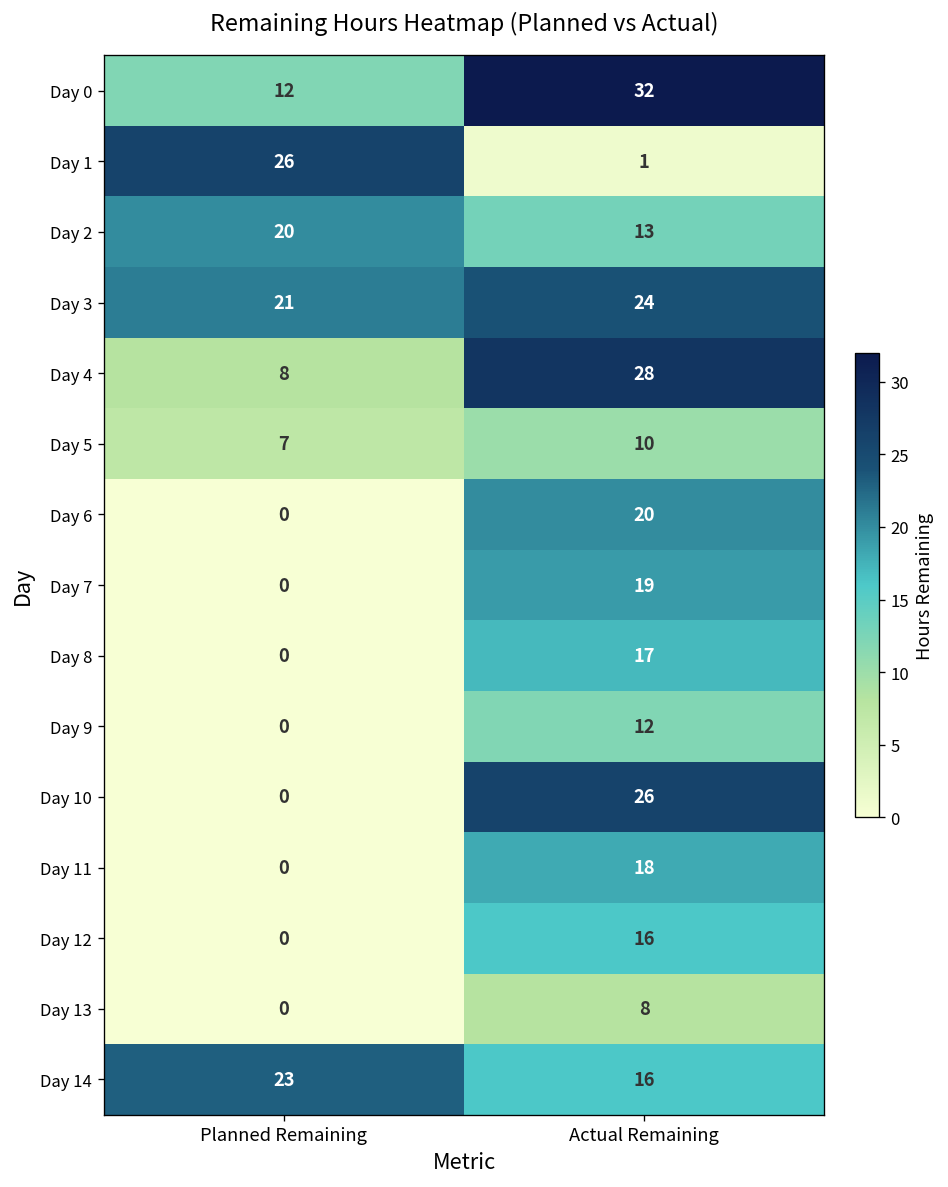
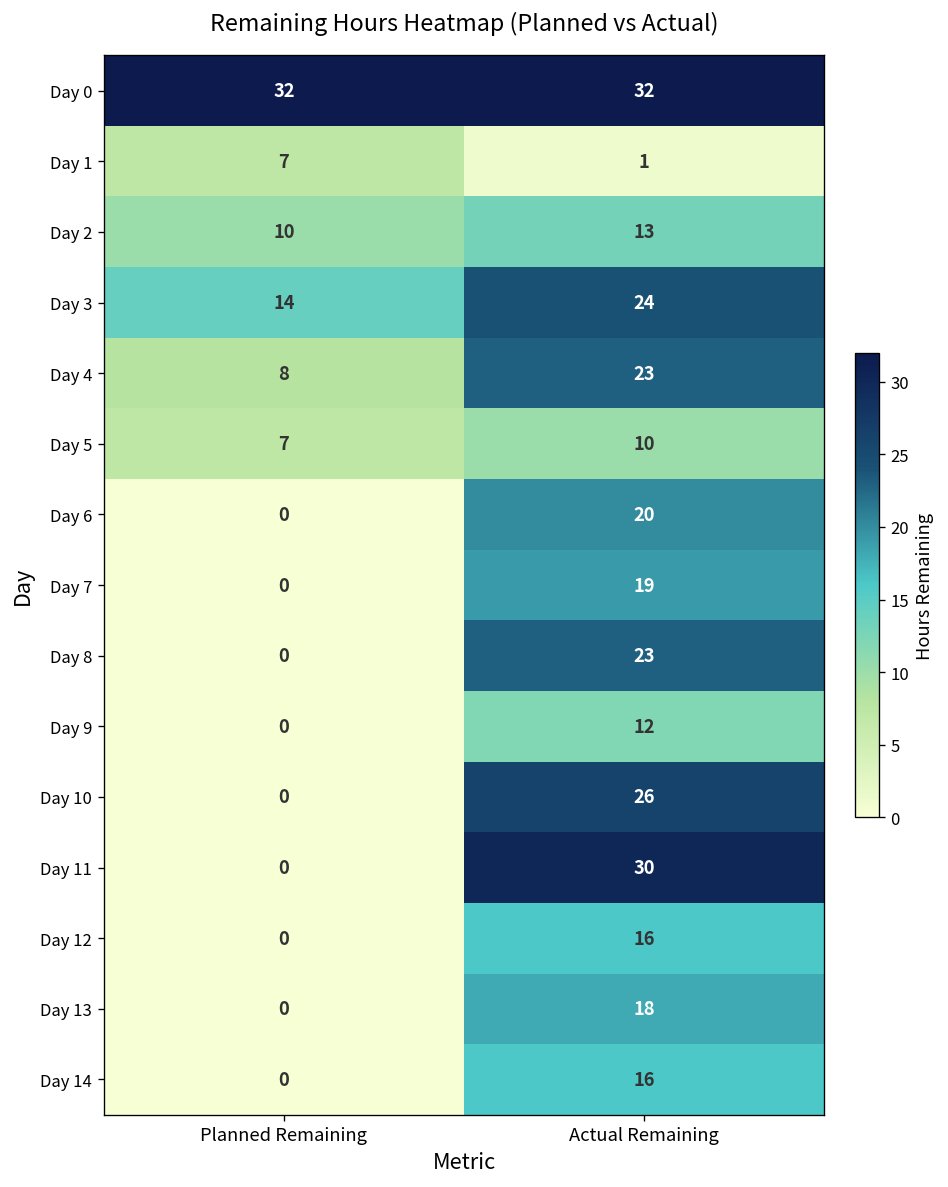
Day 0, Planned Remaining: 12 -> 32
Day 1, Planned Remaining: 26 -> 7
Day 2, Planned Remaining: 20 -> 10
Day 3, Planned Remaining: 21 -> 14
Day 4, Actual Remaining: 28 -> 23
Day 8, Actual Remaining: 17 -> 23
Day 11, Actual Remaining: 18 -> 30
Day 13, Actual Remaining: 8 -> 18
Day 14, Planned Remaining: 23 -> 0
